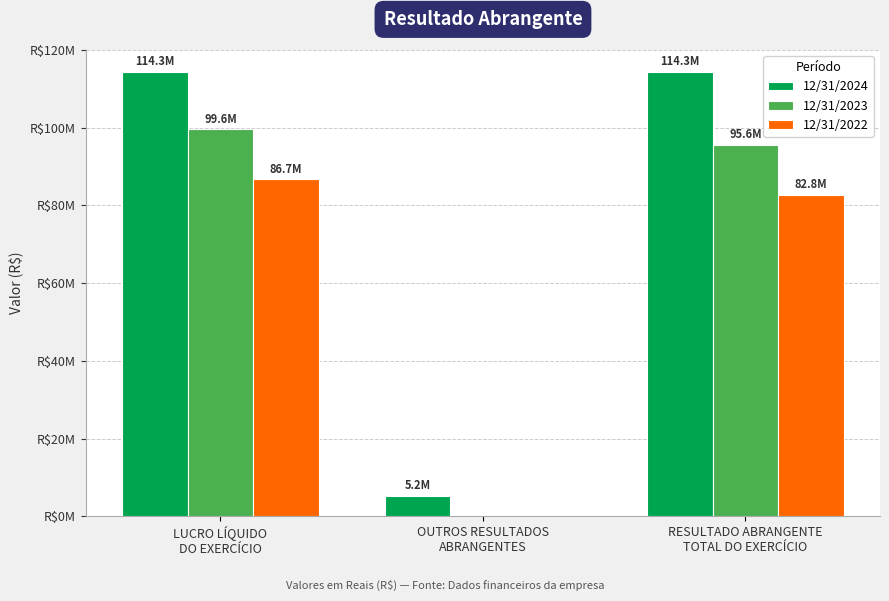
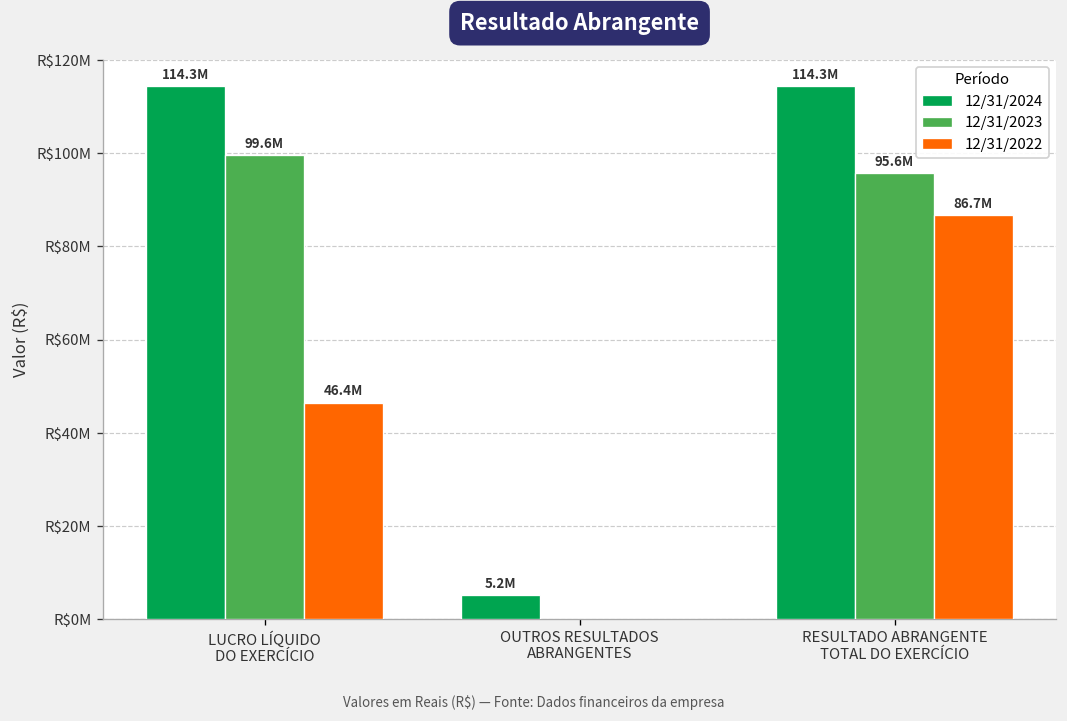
12/31/2022, LUCRO LÍQUIDO DO EXERCÍCIO: 86.7M -> 46.4M
12/31/2022, RESULTADO ABRANGENTE TOTAL DO EXERCÍCIO: 82.8M -> 86.7M
